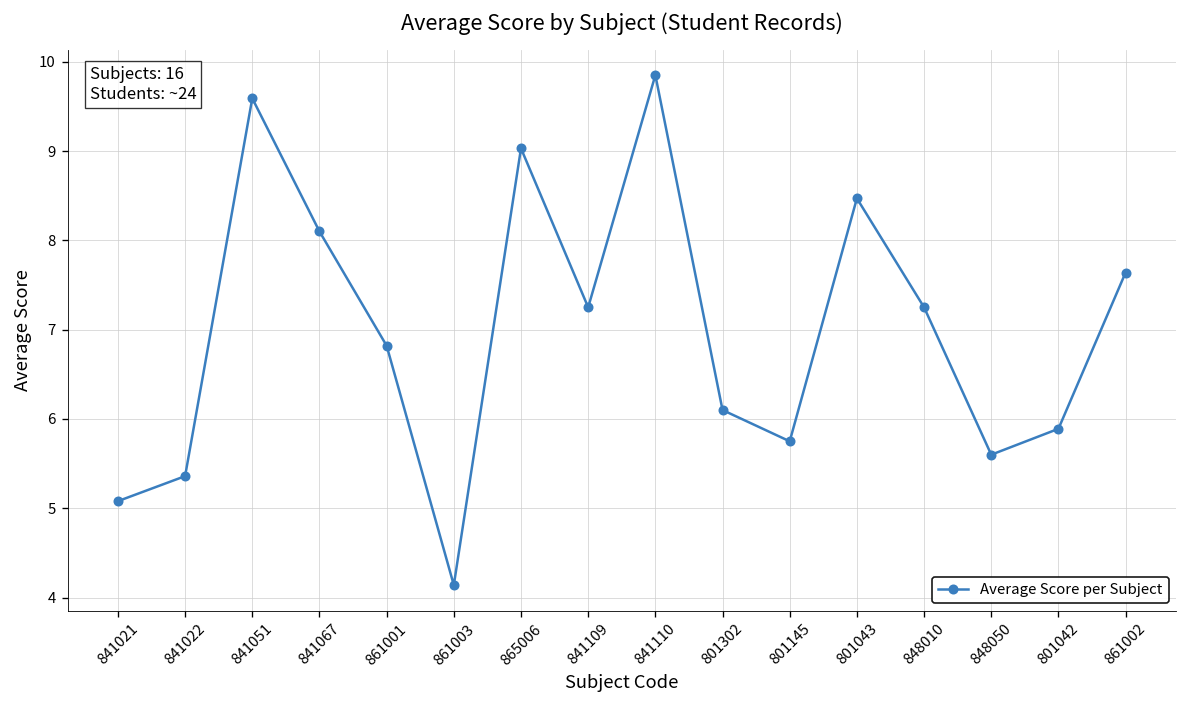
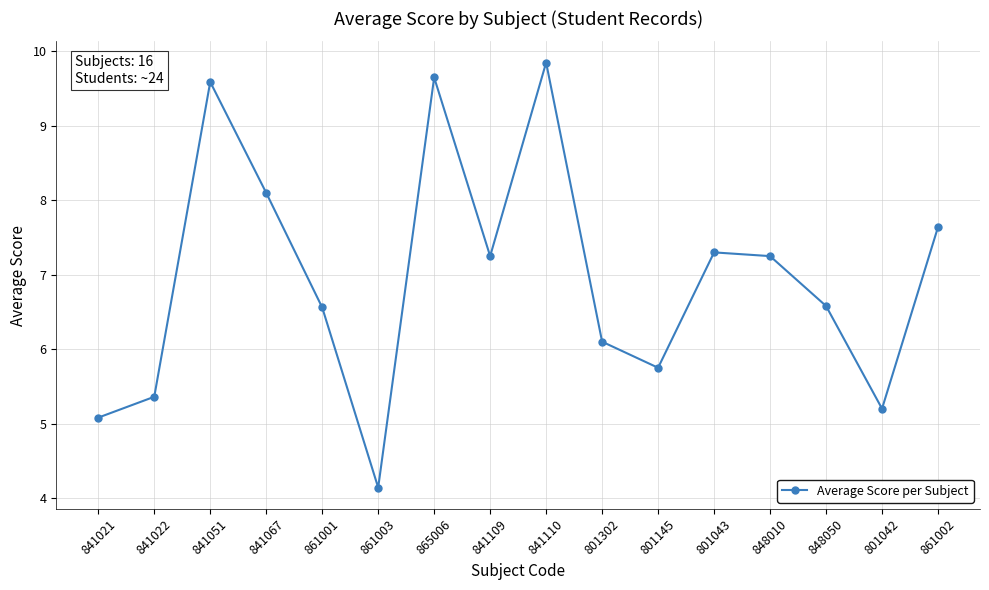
861001: 6.8 -> 6.6
865006: 9.0 -> 9.7
801043: 8.5 -> 7.3
848050: 5.6 -> 6.6
801042: 5.9 -> 5.2
